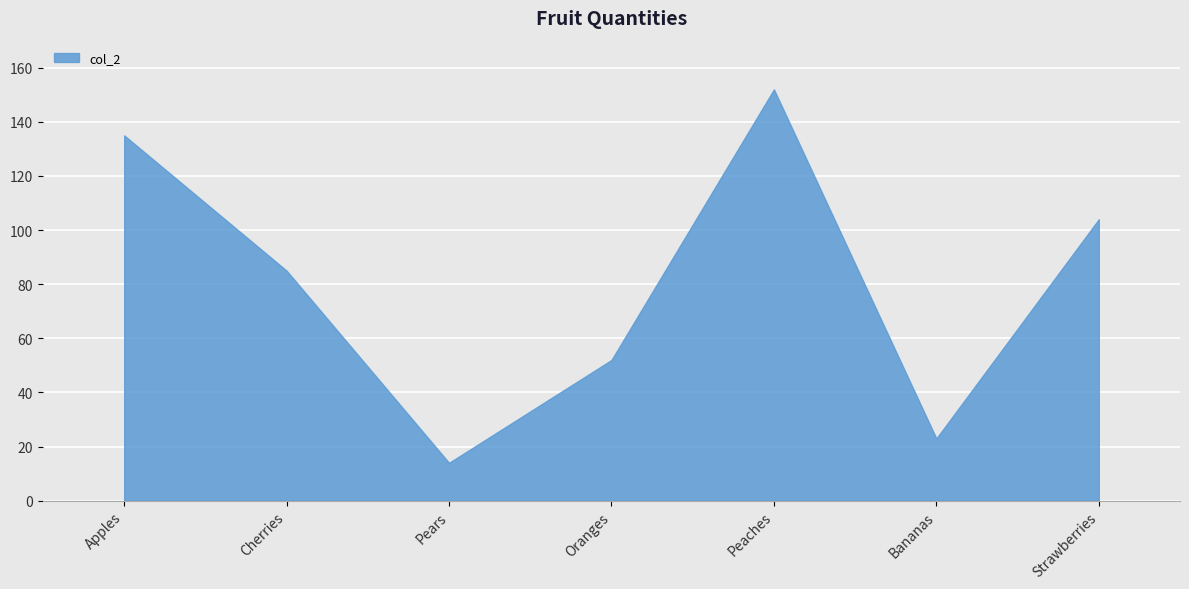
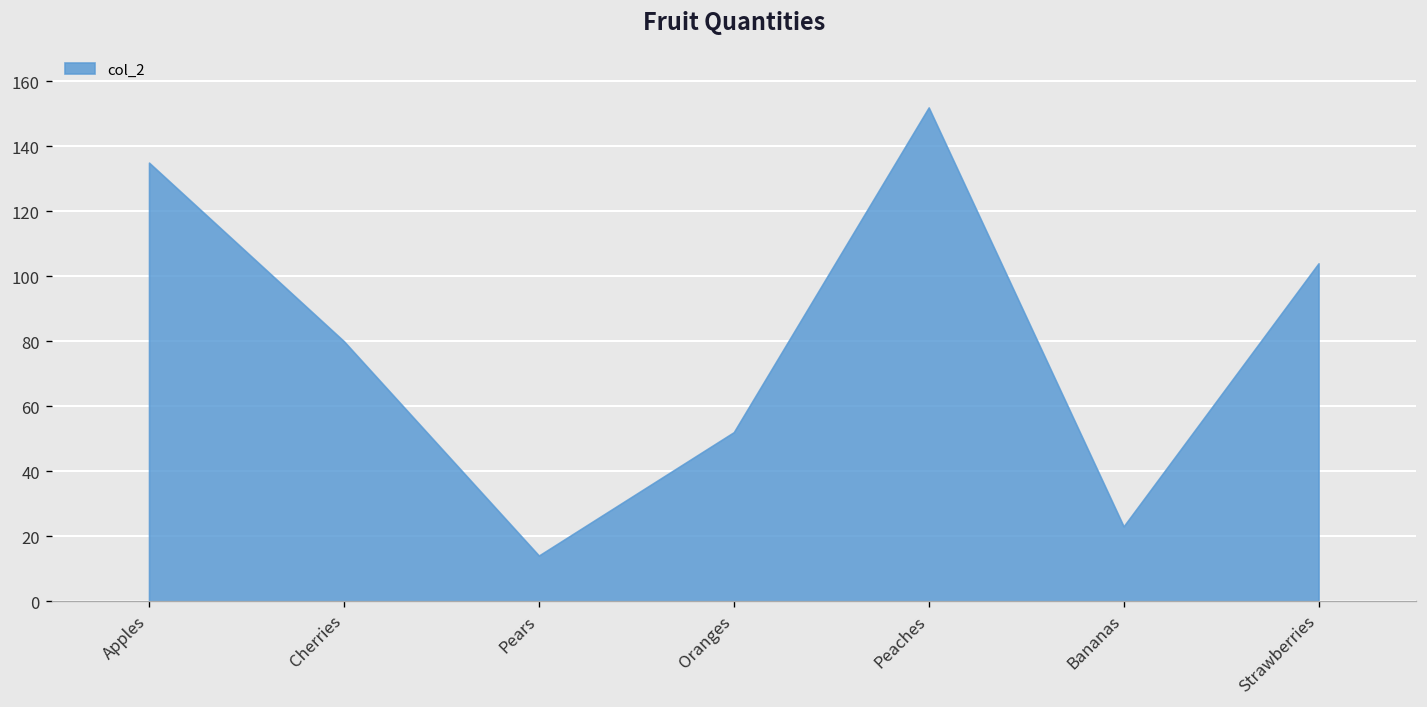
Cherries: 85 -> 80
